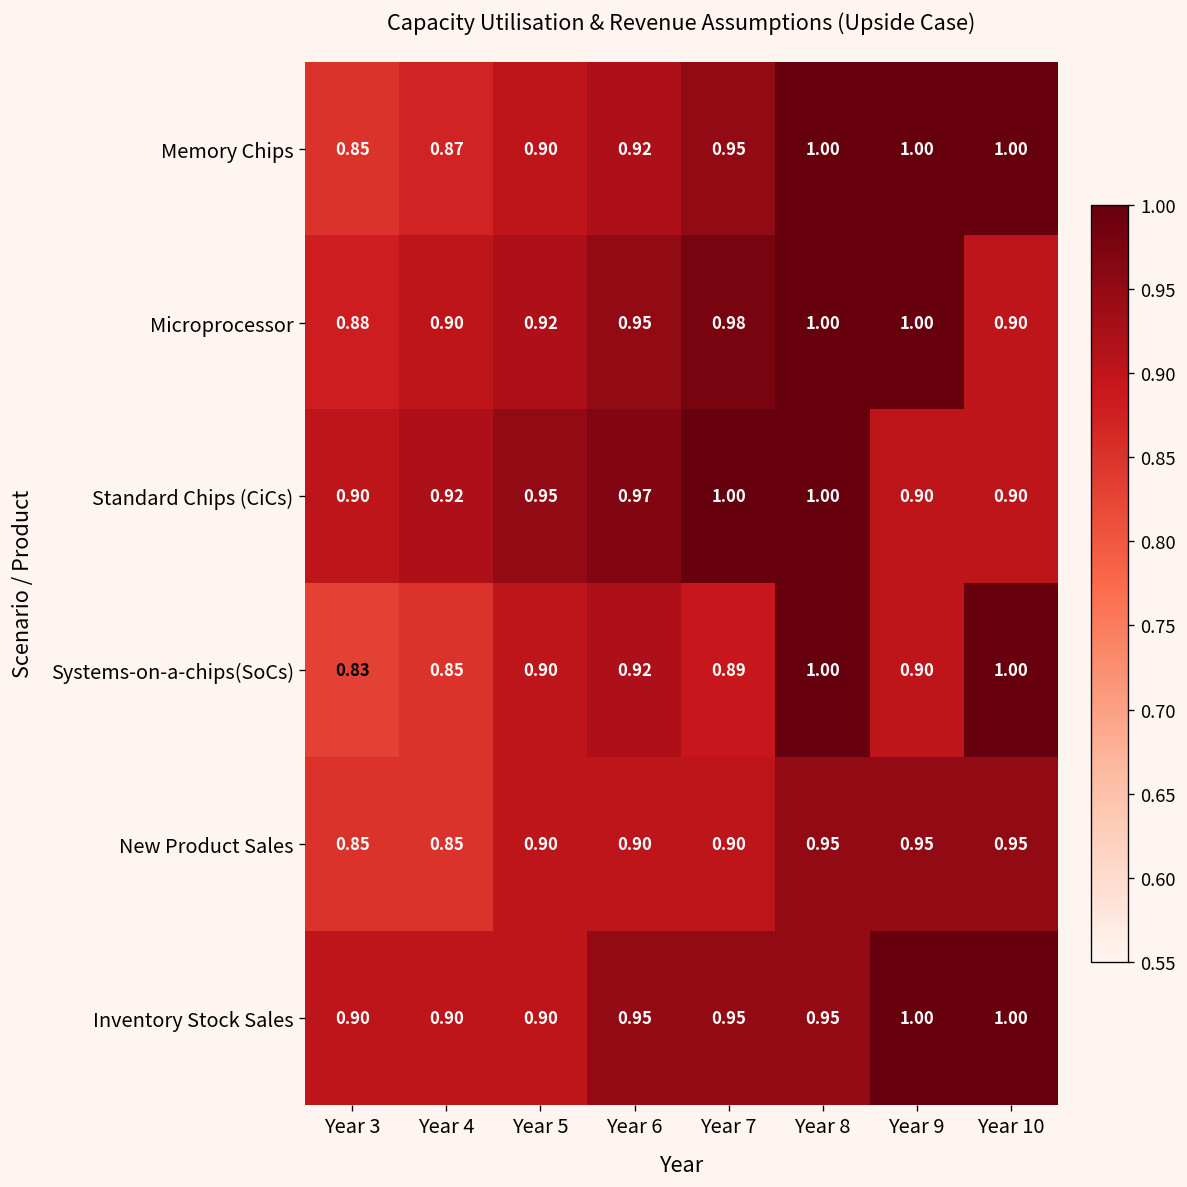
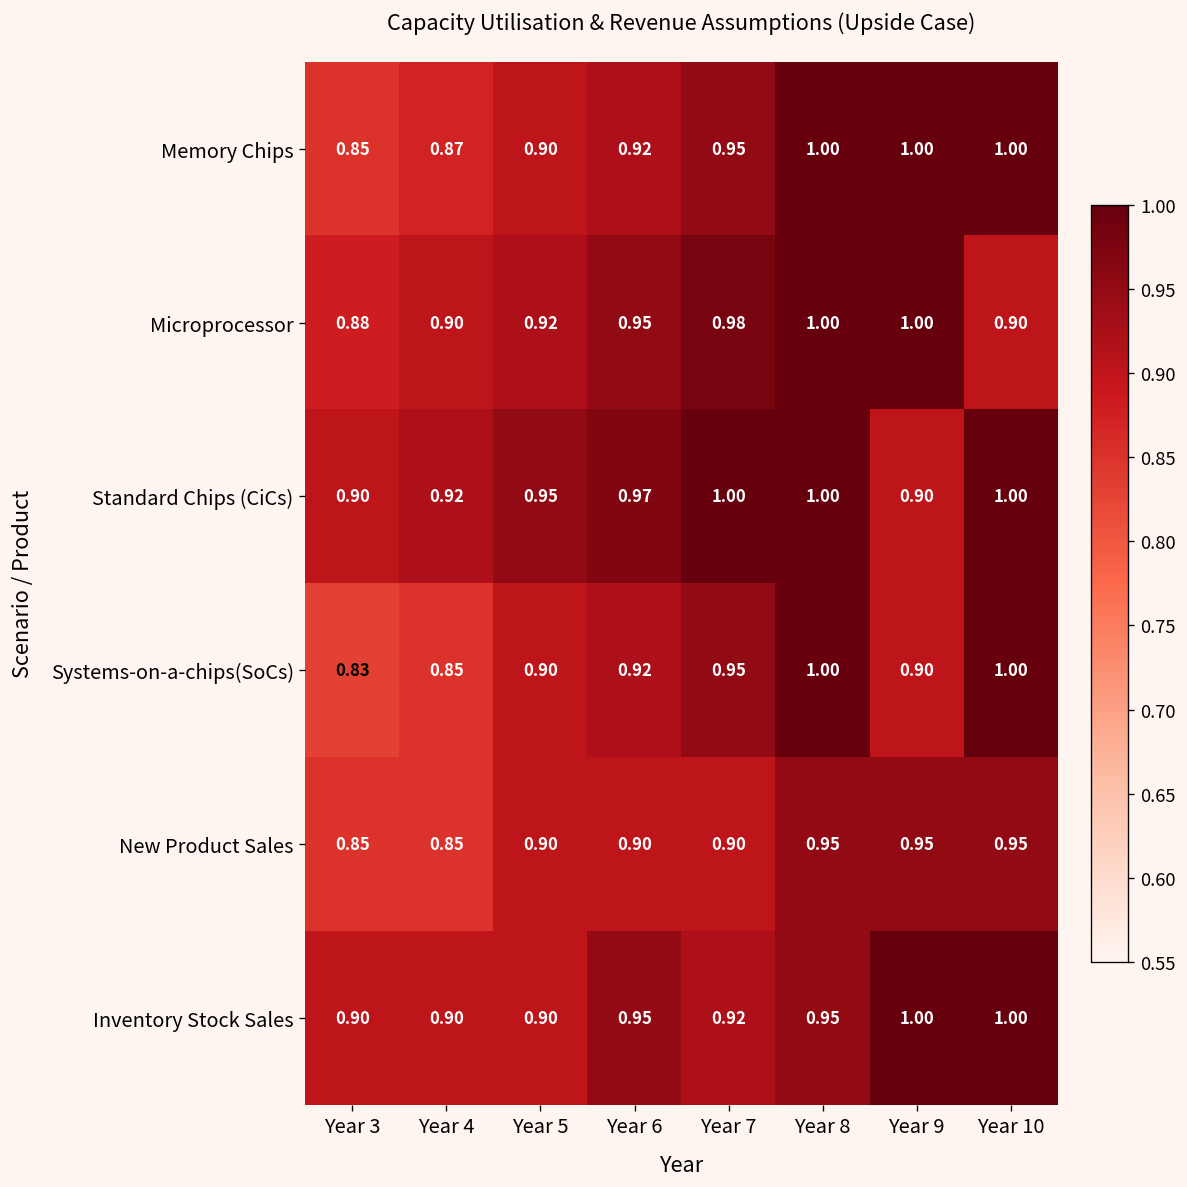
Standard Chips (CiCs), Year 10: 0.90 -> 1.00
Systems-on-a-chips(SoCs), Year 7: 0.89 -> 0.95
Inventory Stock Sales, Year 7: 0.95 -> 0.92
